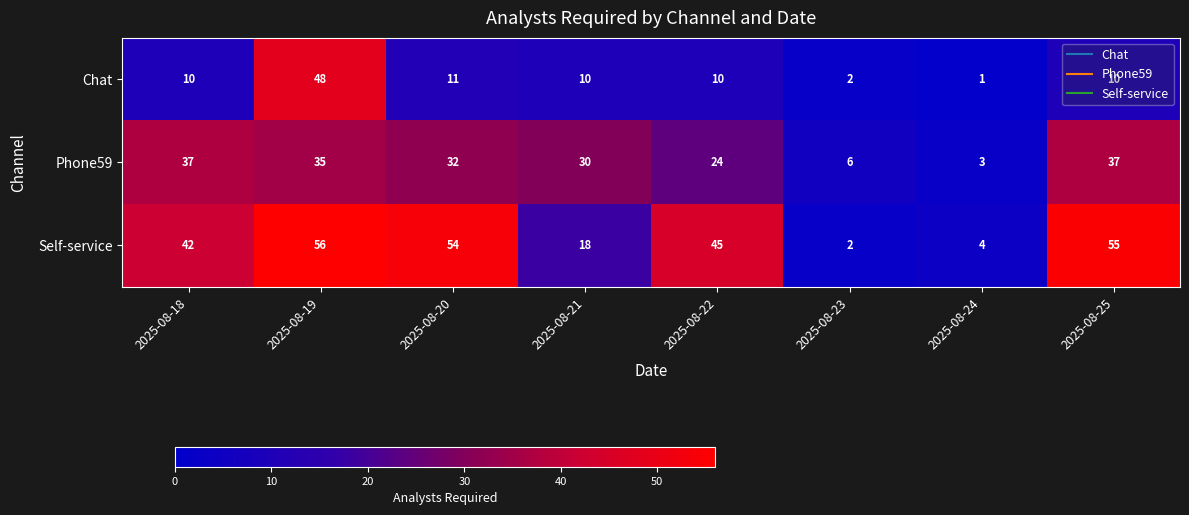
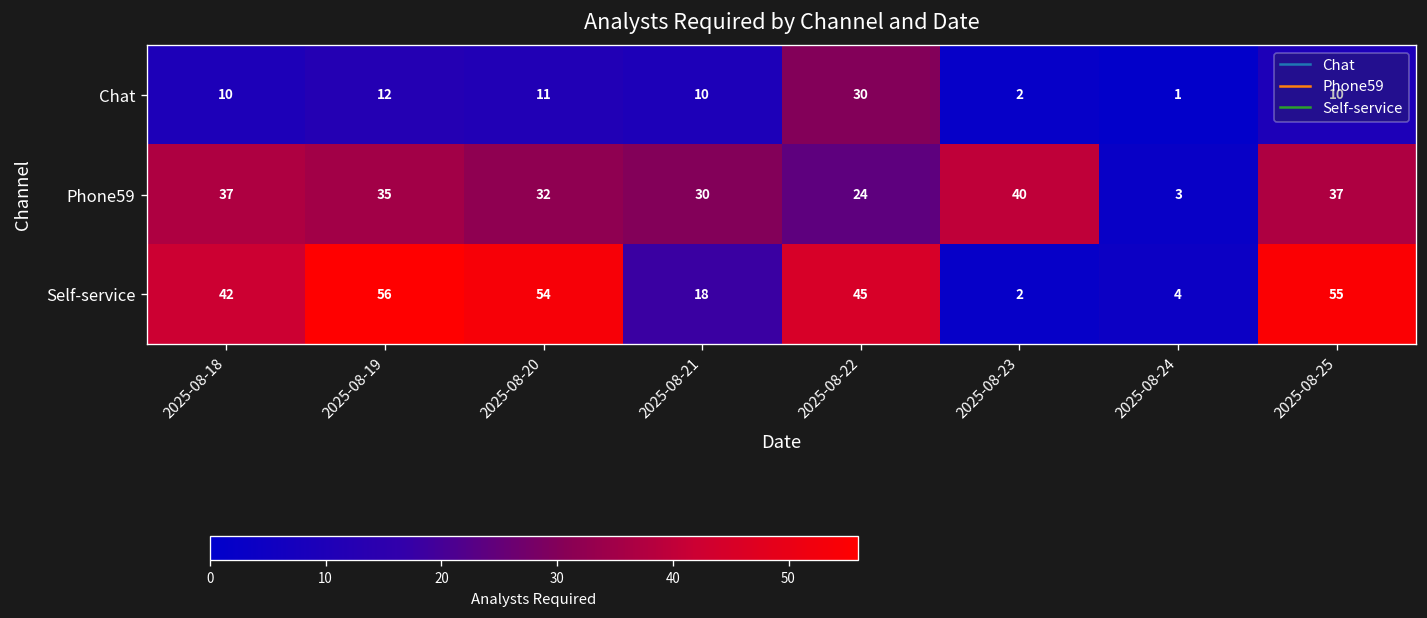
Chat, 2025-08-19: 48 -> 12
Chat, 2025-08-22: 10 -> 30
Phone59, 2025-08-23: 6 -> 40
